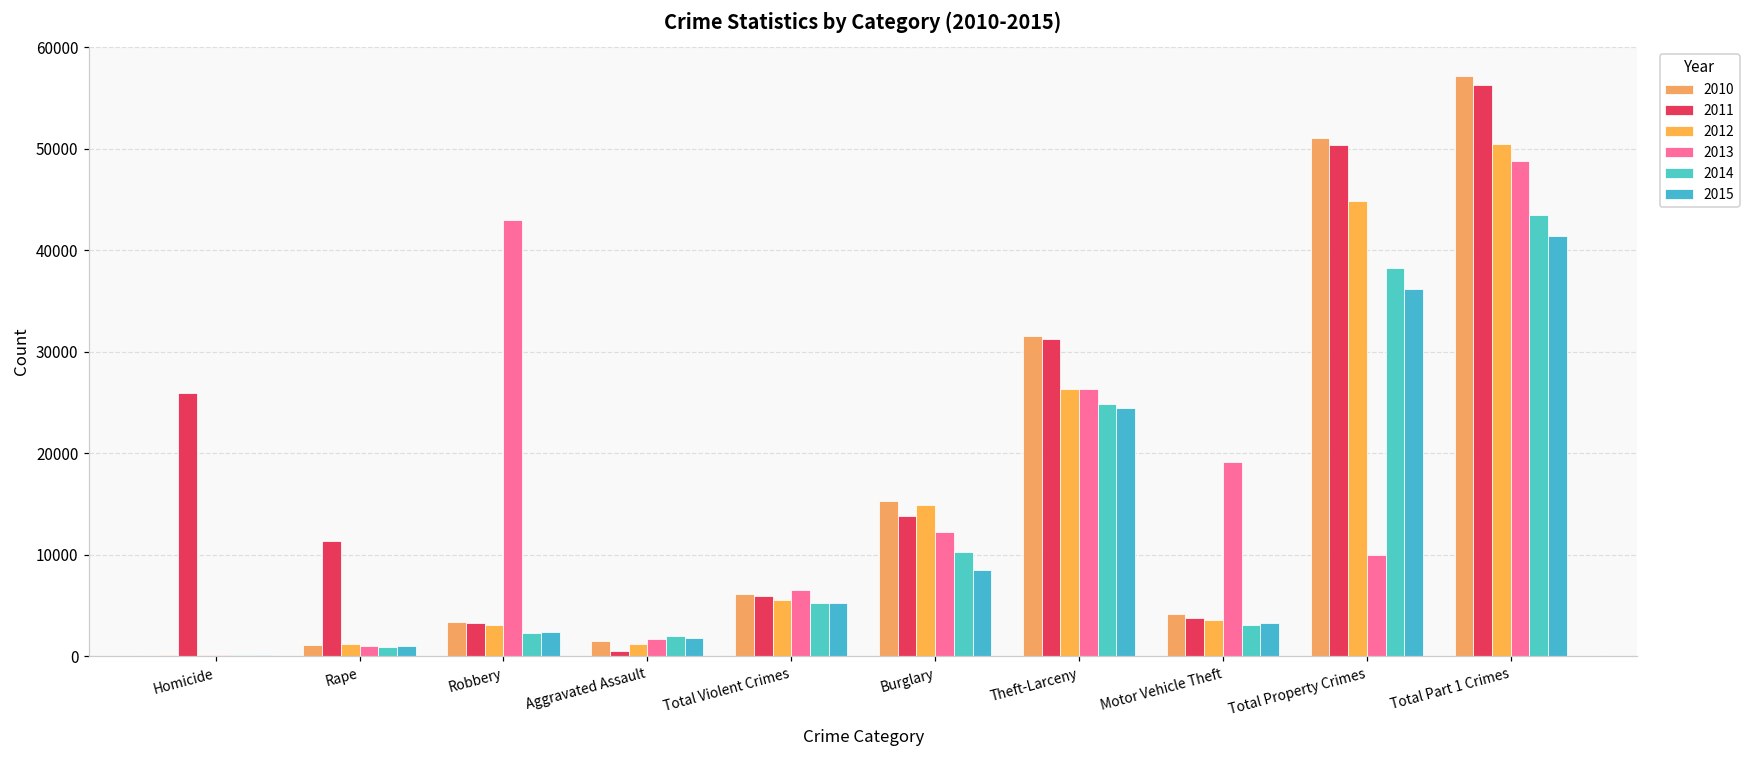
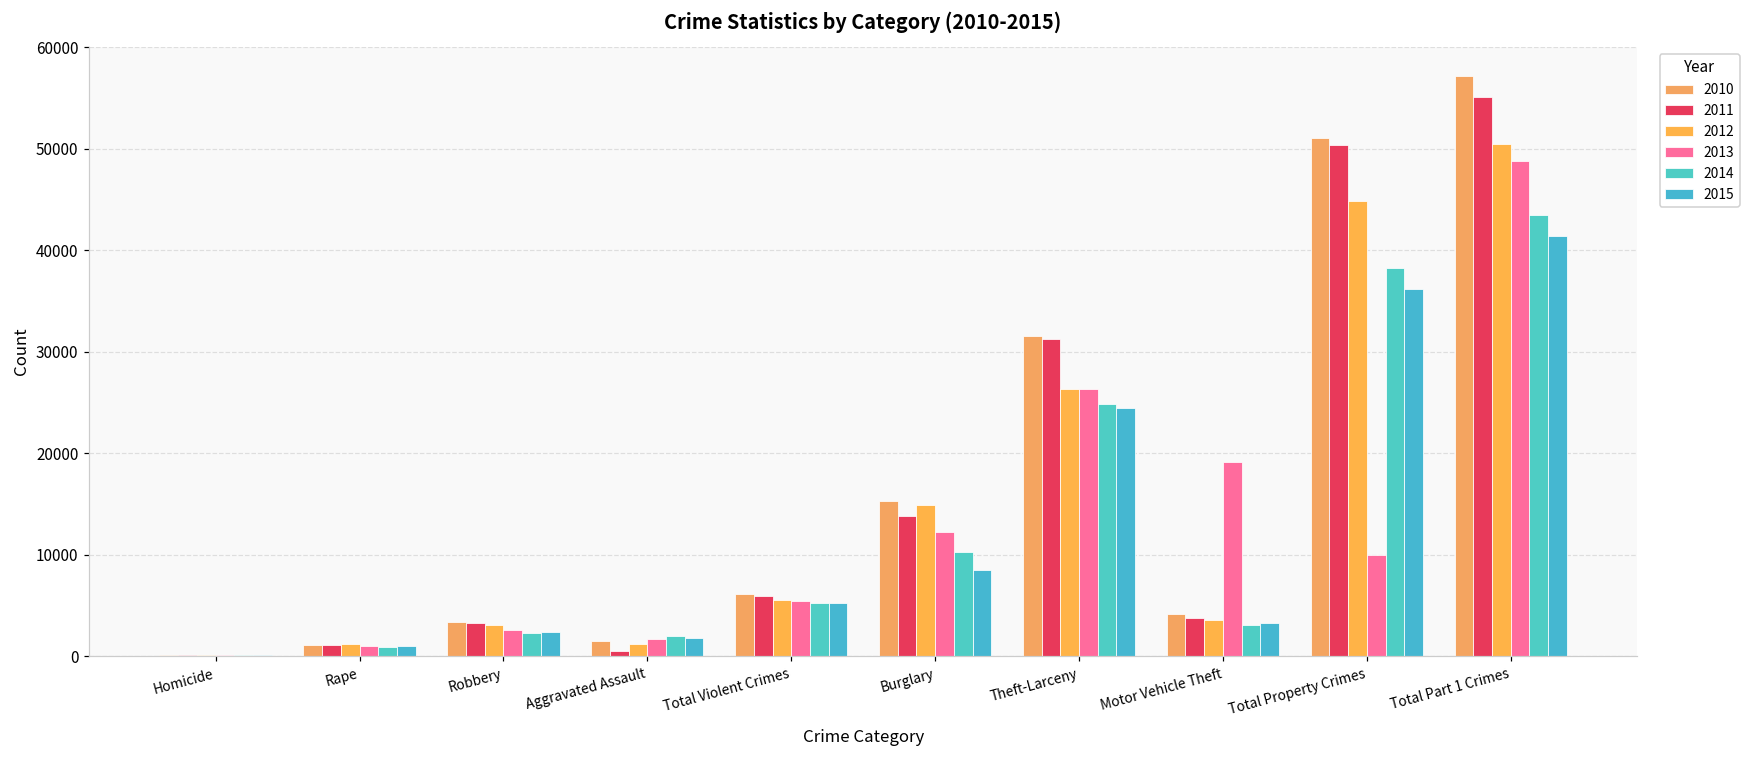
2011, Homicide: 26000 -> 0
2011, Rape: 11000 -> 1000
2013, Robbery: 43000 -> 3000
2013, Total Violent Crimes: 7000 -> 5000
2011, Total Part 1 Crimes: 56000 -> 55000
